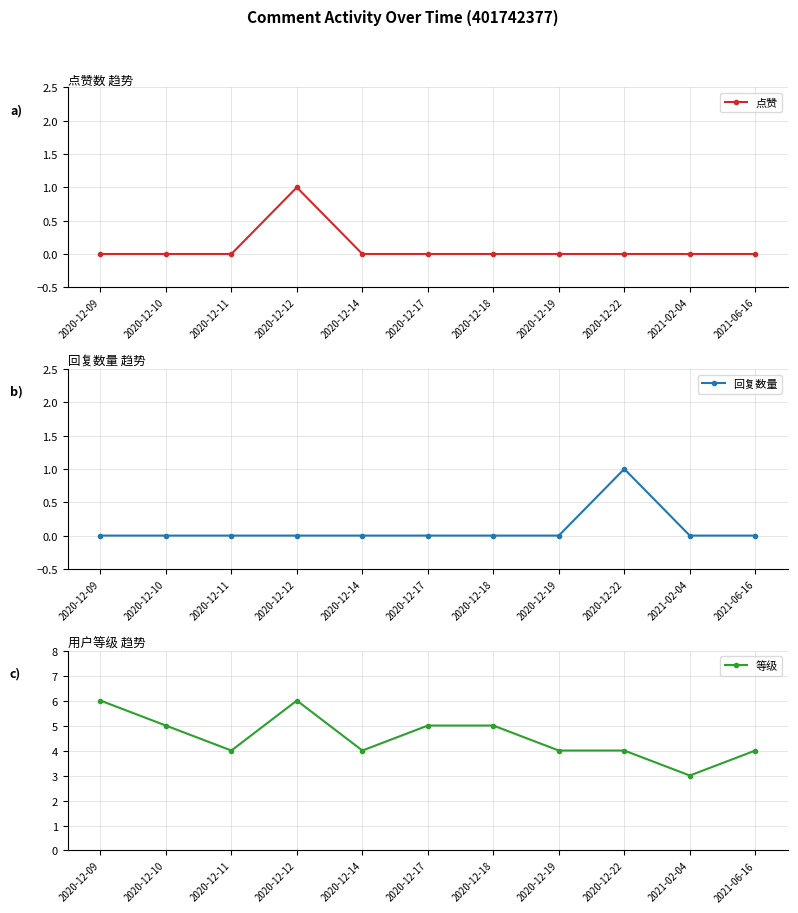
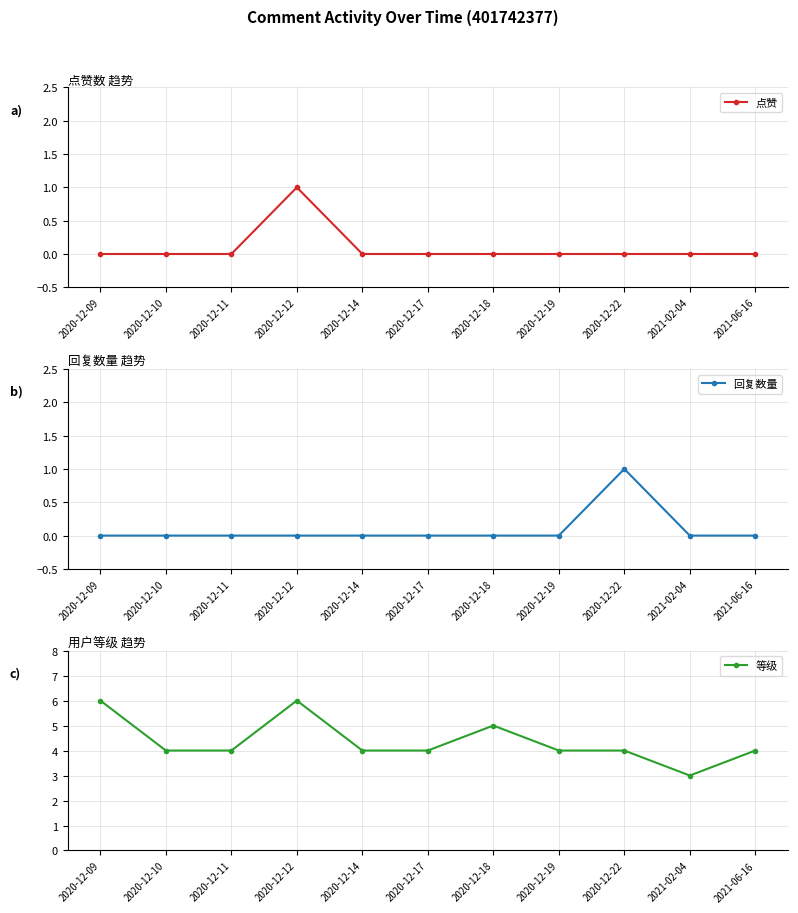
用户等级 趋势, 2020-12-10: 5 -> 4
用户等级 趋势, 2020-12-17: 5 -> 4
